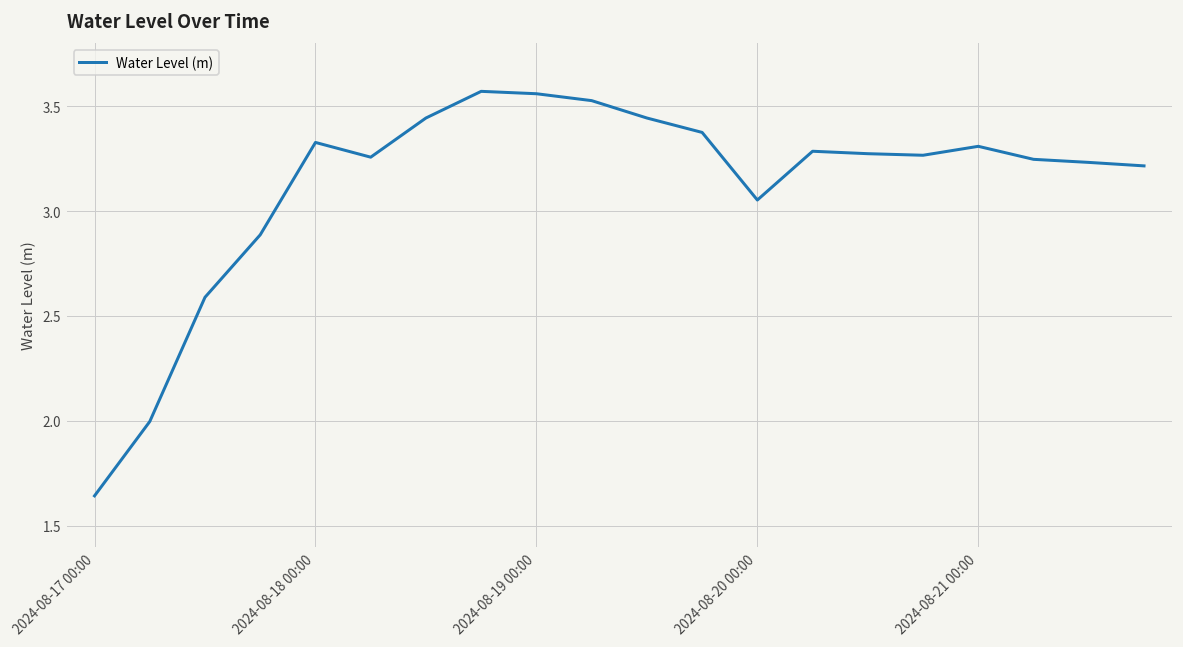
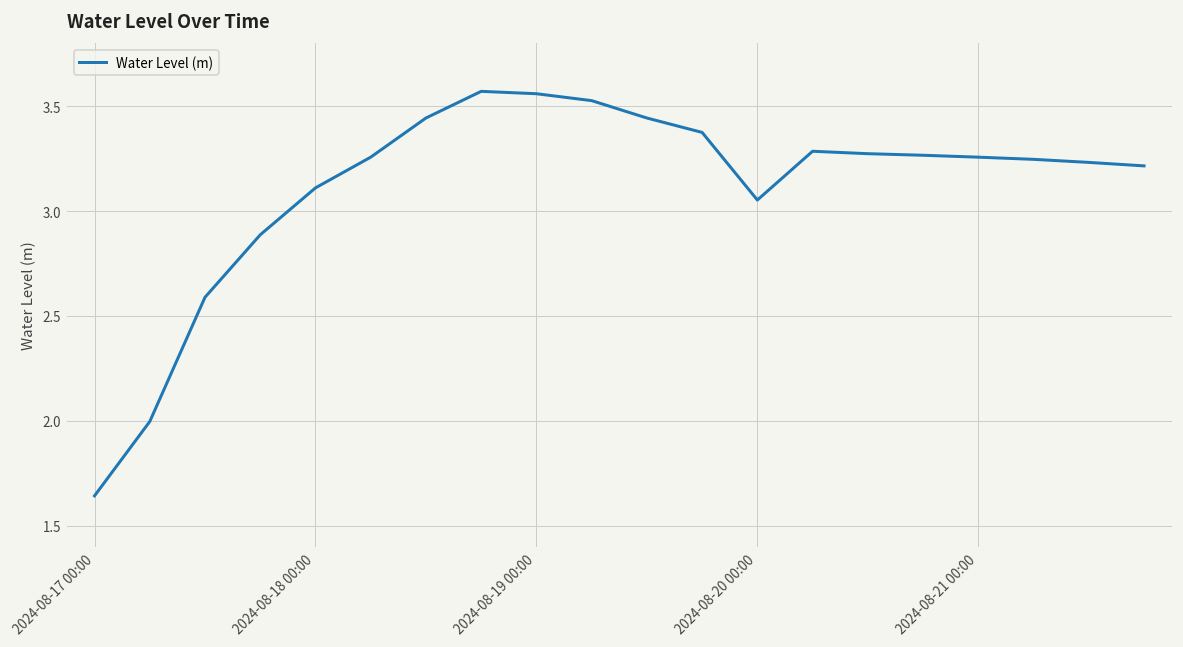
2024-08-18 00:00: 3.33 -> 3.11
2024-08-21 00:00: 3.31 -> 3.26
